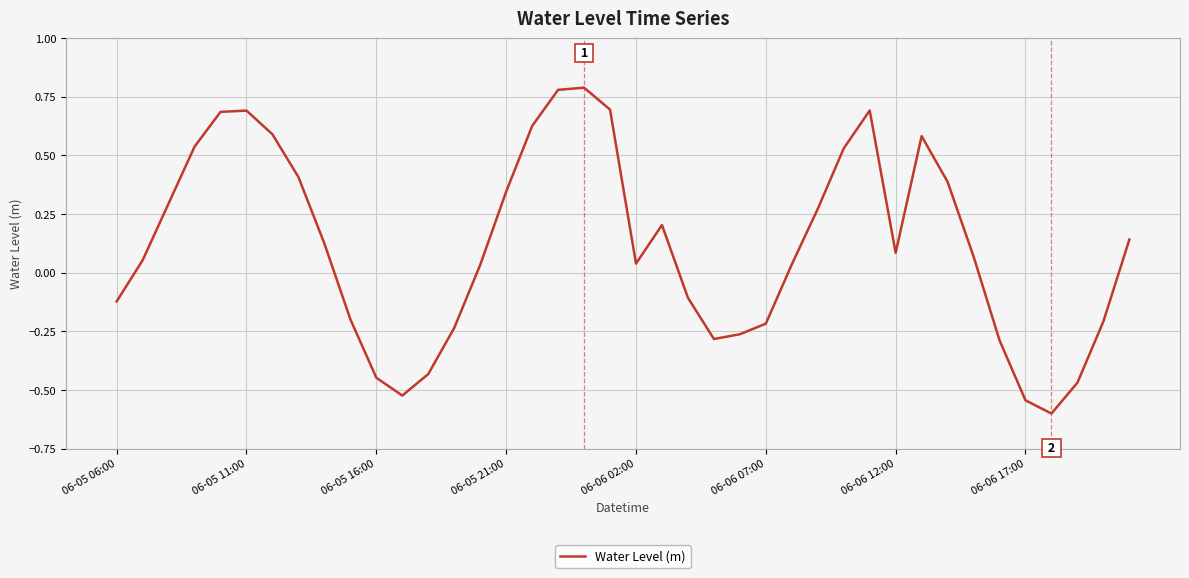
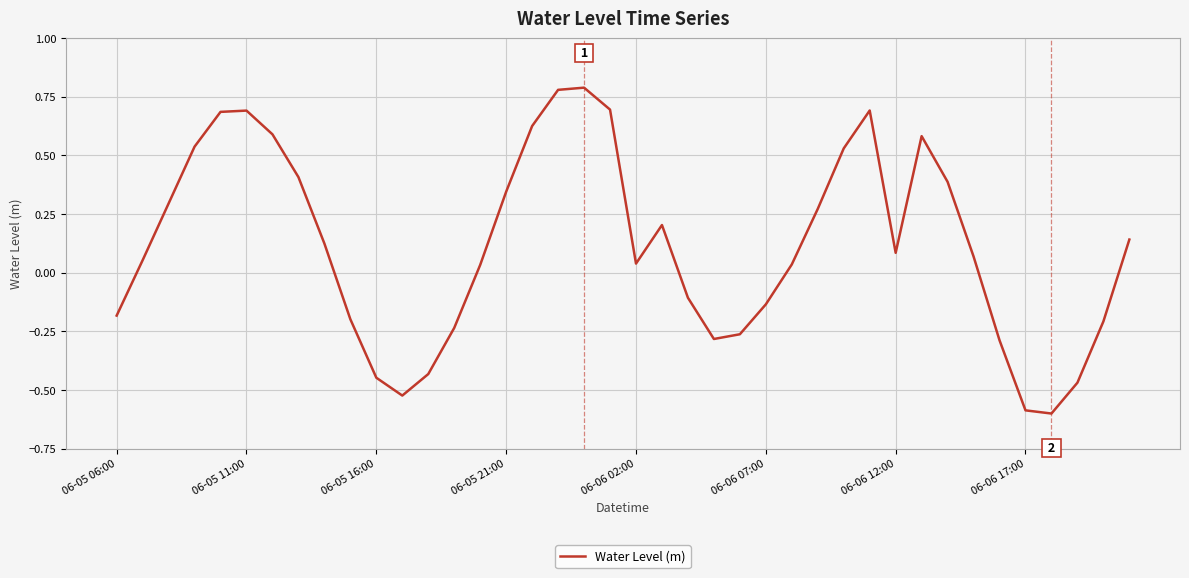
06-05 06:00: -0.12 -> -0.18
06-06 07:00: -0.22 -> -0.14
06-06 17:00: -0.54 -> -0.59
